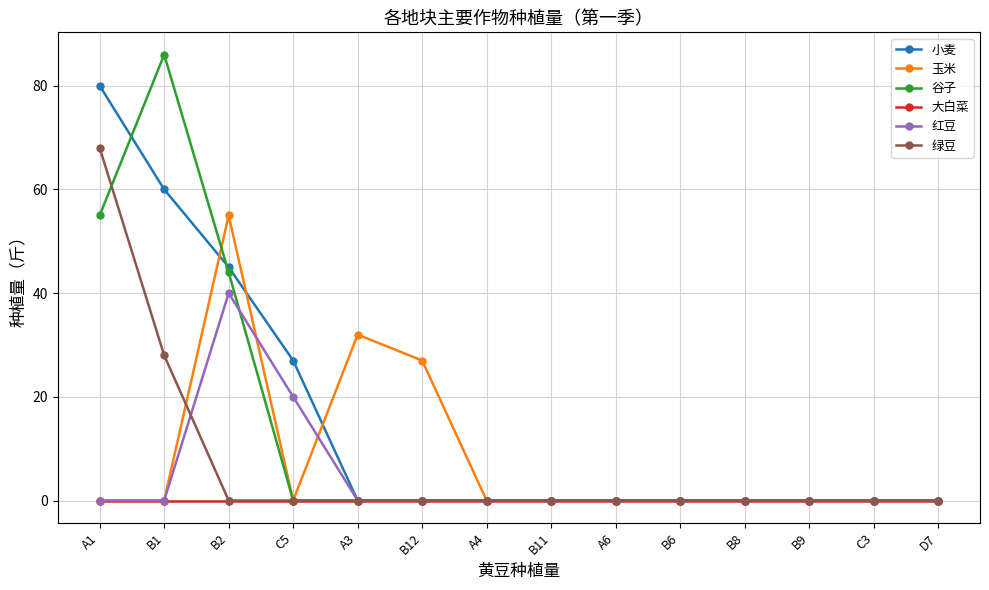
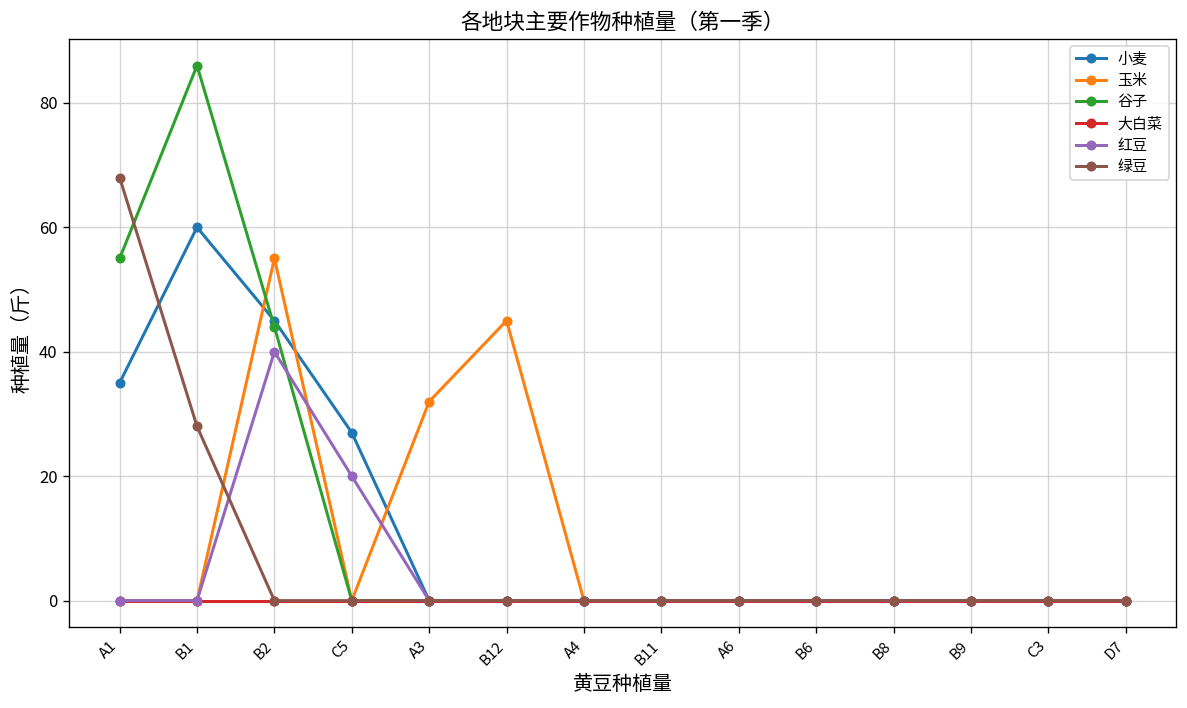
小麦, A1: 80 -> 35
玉米, B12: 27 -> 45
